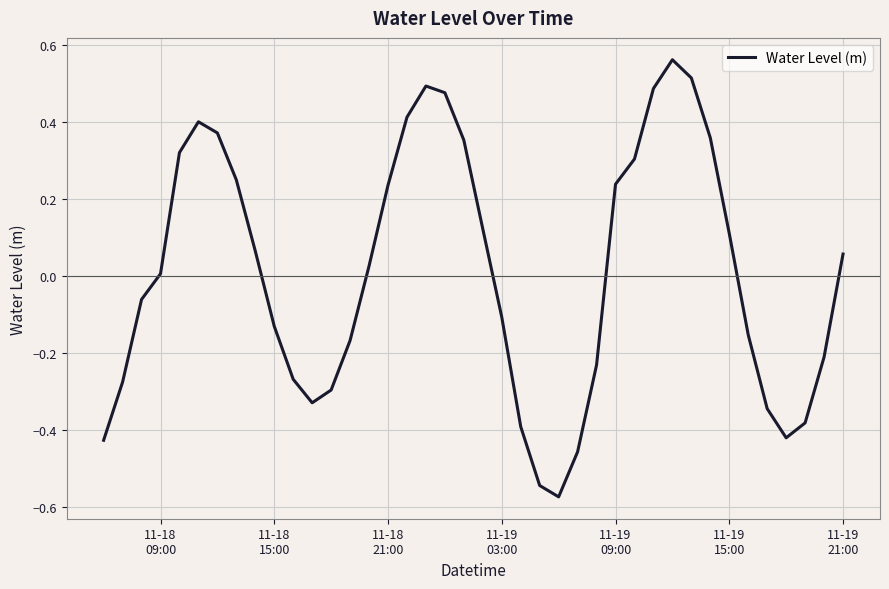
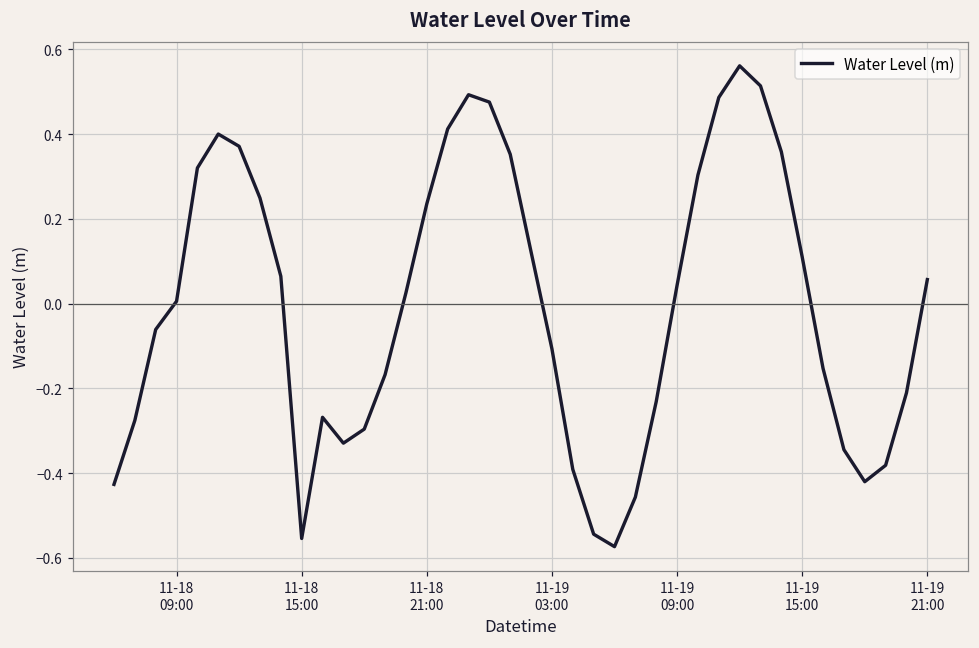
11-18 15:00: -0.13 -> -0.55
11-19 09:00: 0.24 -> 0.04
